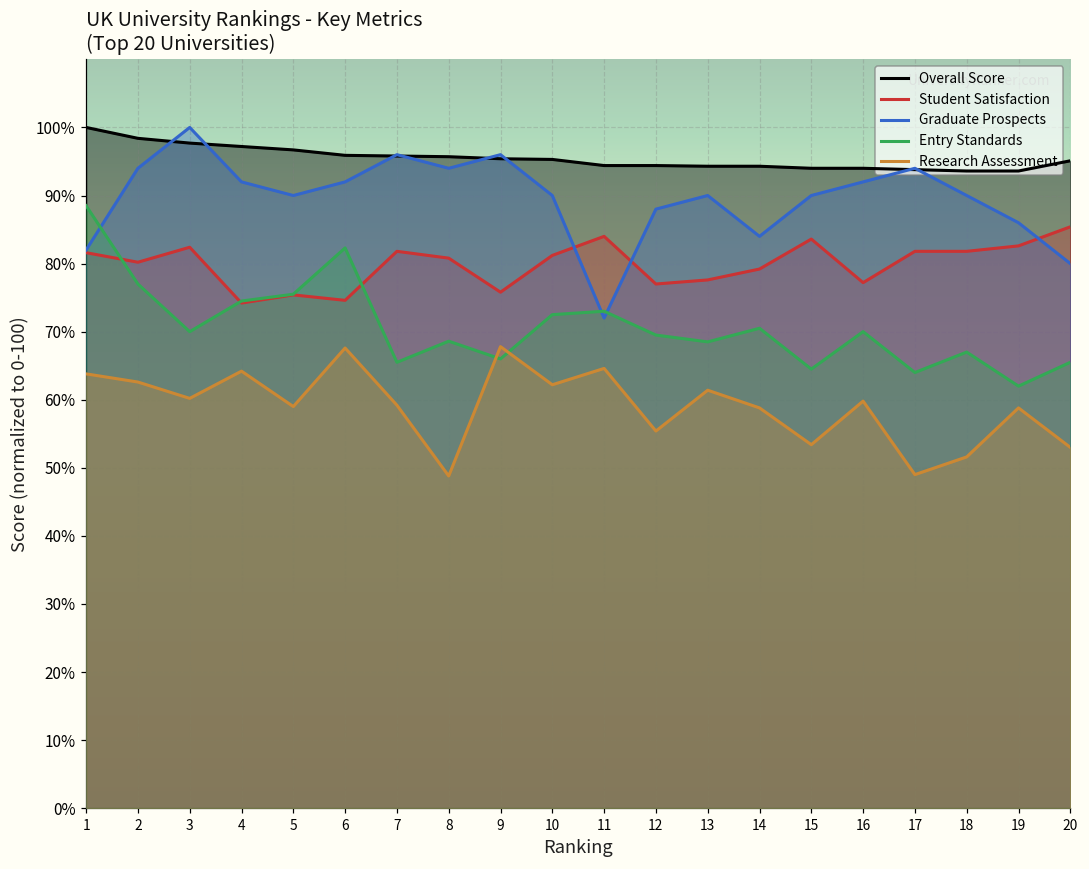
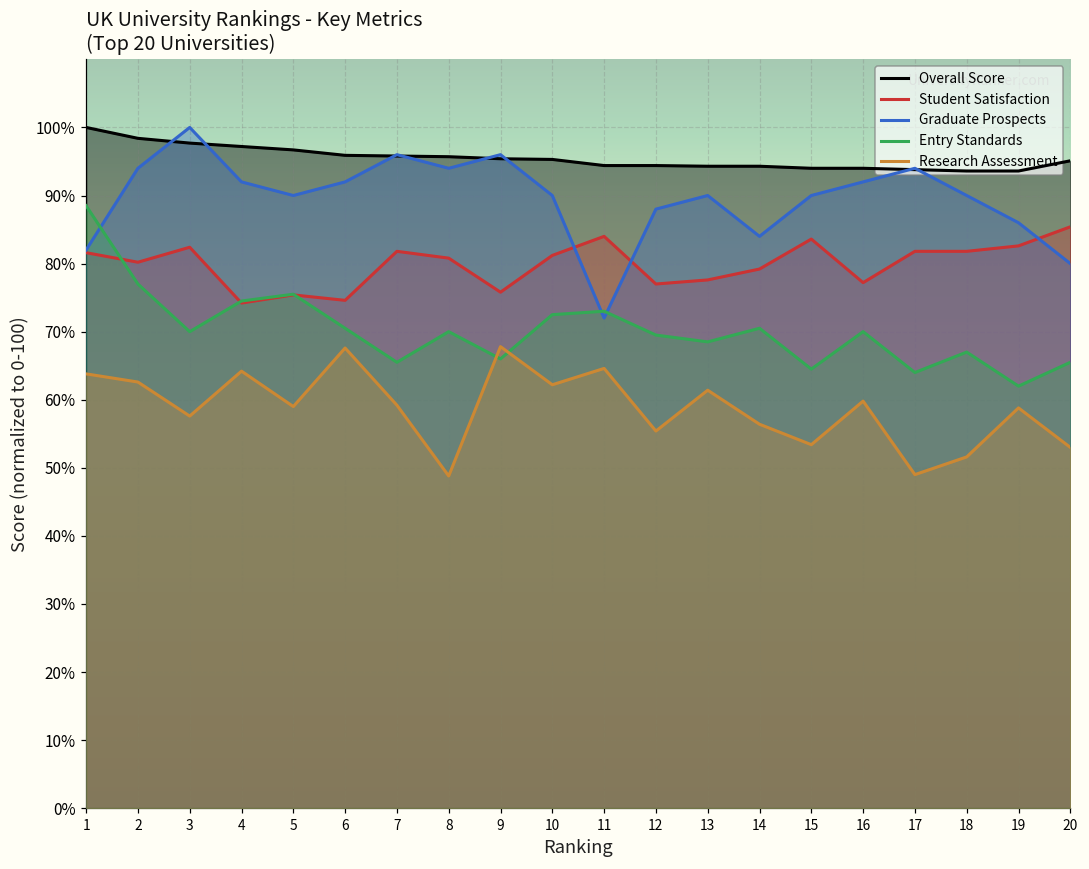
Research Assessment, 3: 60% -> 58%
Entry Standards, 6: 82% -> 71%
Entry Standards, 8: 69% -> 70%
Research Assessment, 14: 59% -> 56%
